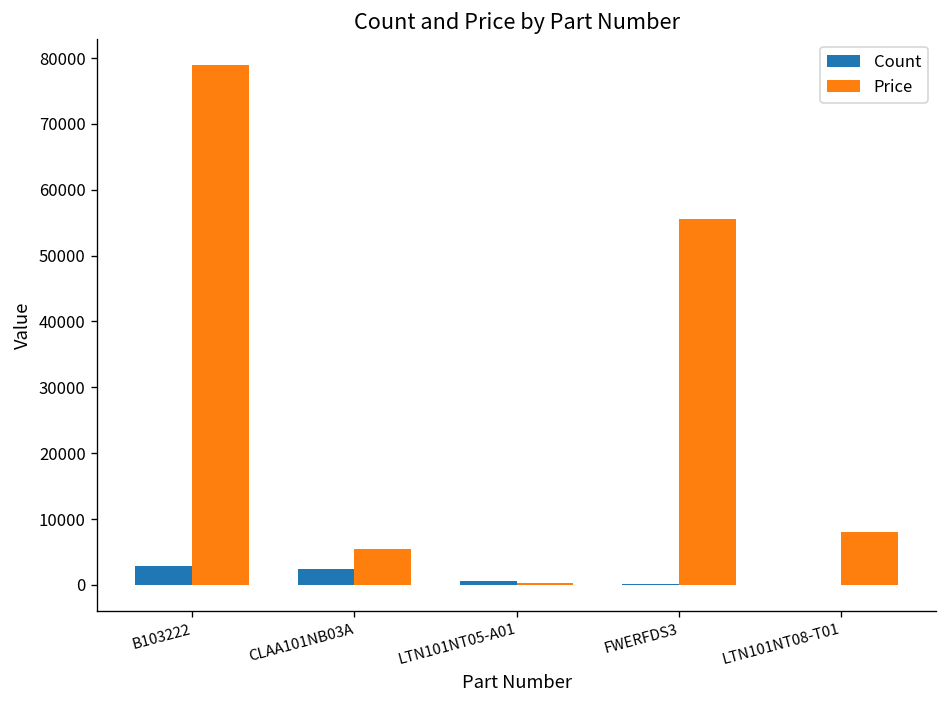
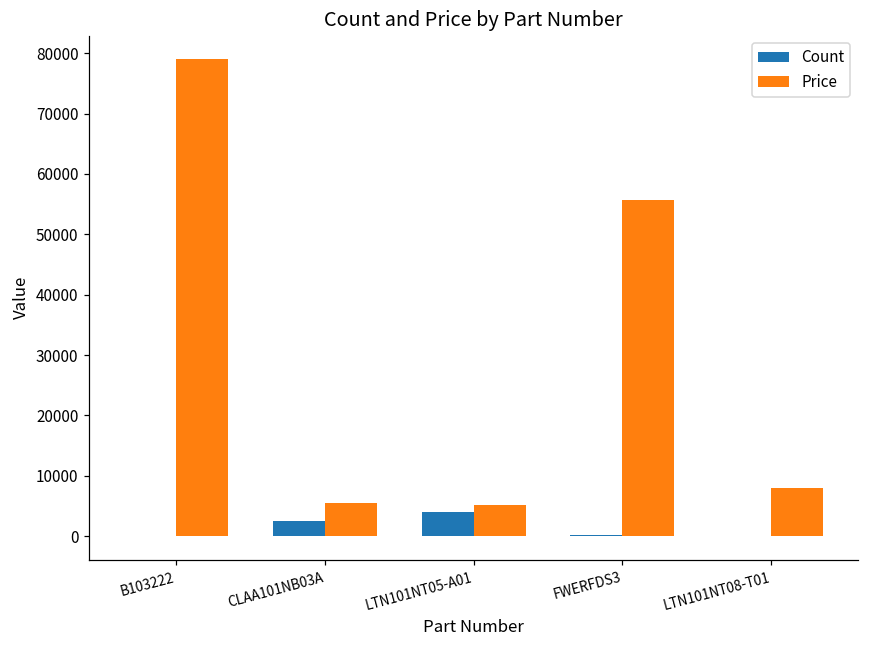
Count, B103222: 3000 -> 0
Count, LTN101NT05-A01: 1000 -> 4000
Price, LTN101NT05-A01: 0 -> 5000
